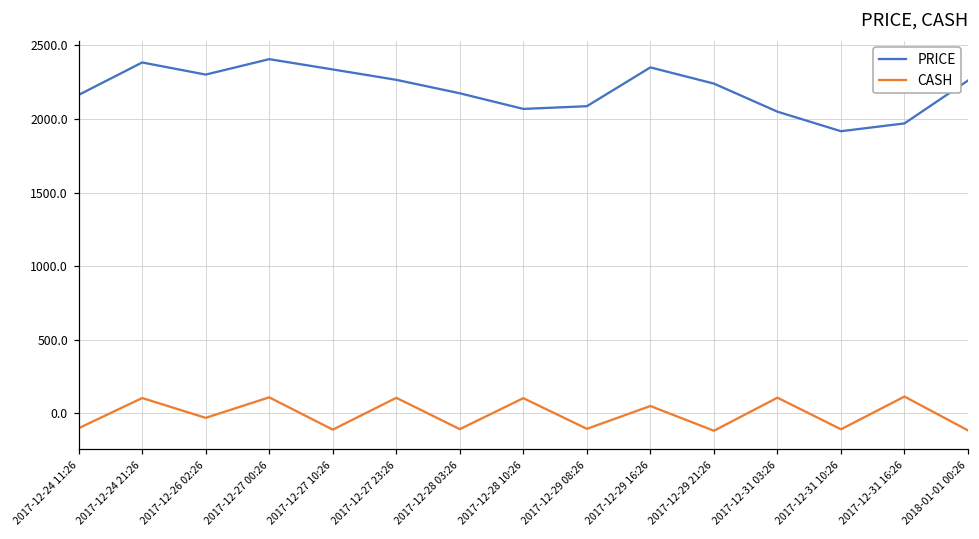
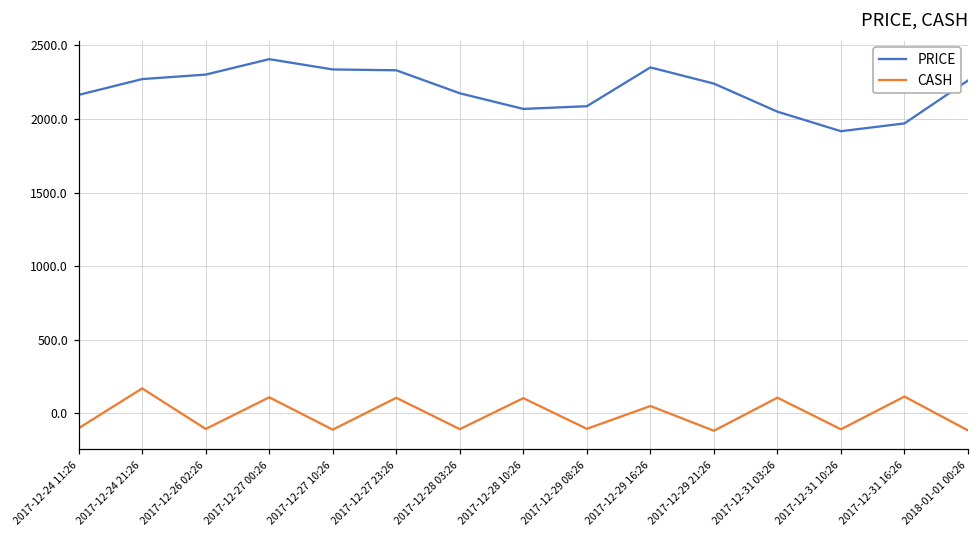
PRICE, 2017-12-24 21:26: 2380 -> 2270
CASH, 2017-12-24 21:26: 100 -> 170
CASH, 2017-12-26 02:26: -30 -> -100
PRICE, 2017-12-27 23:26: 2270 -> 2330
